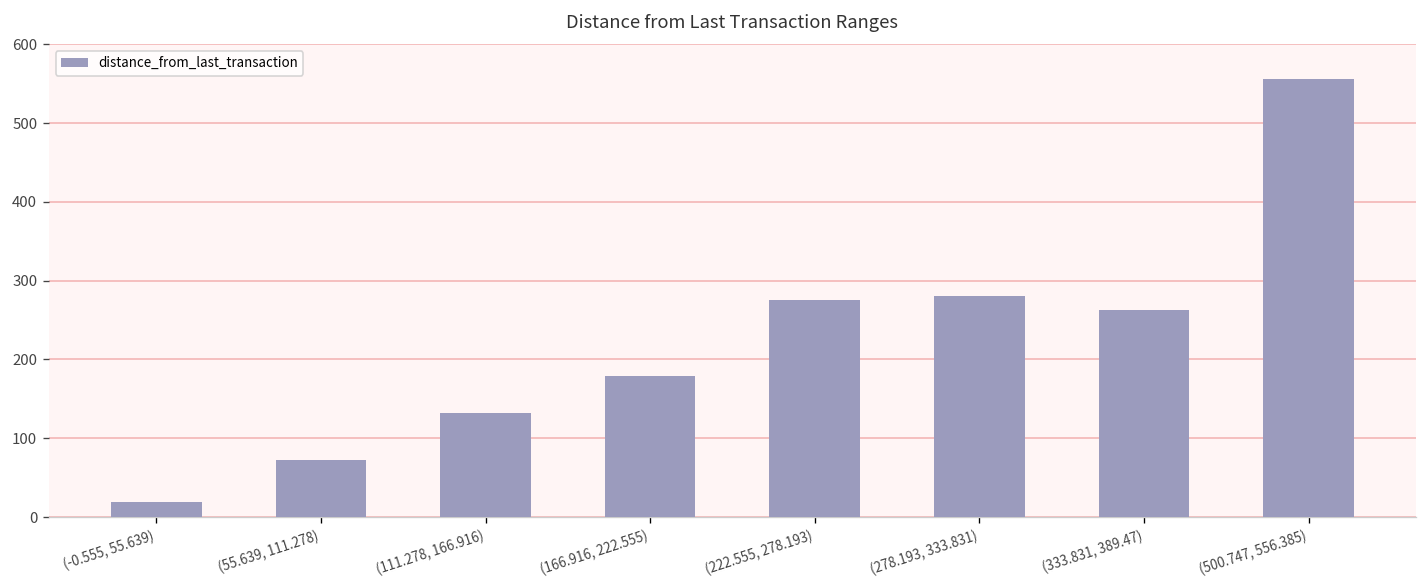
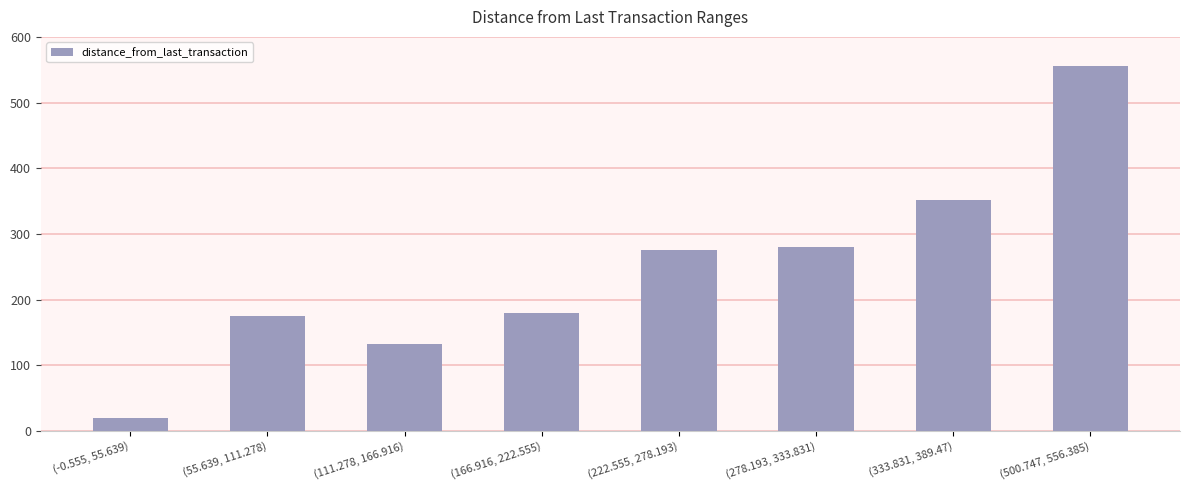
(55.639, 111.278): 70 -> 180
(333.831, 389.47): 260 -> 350
